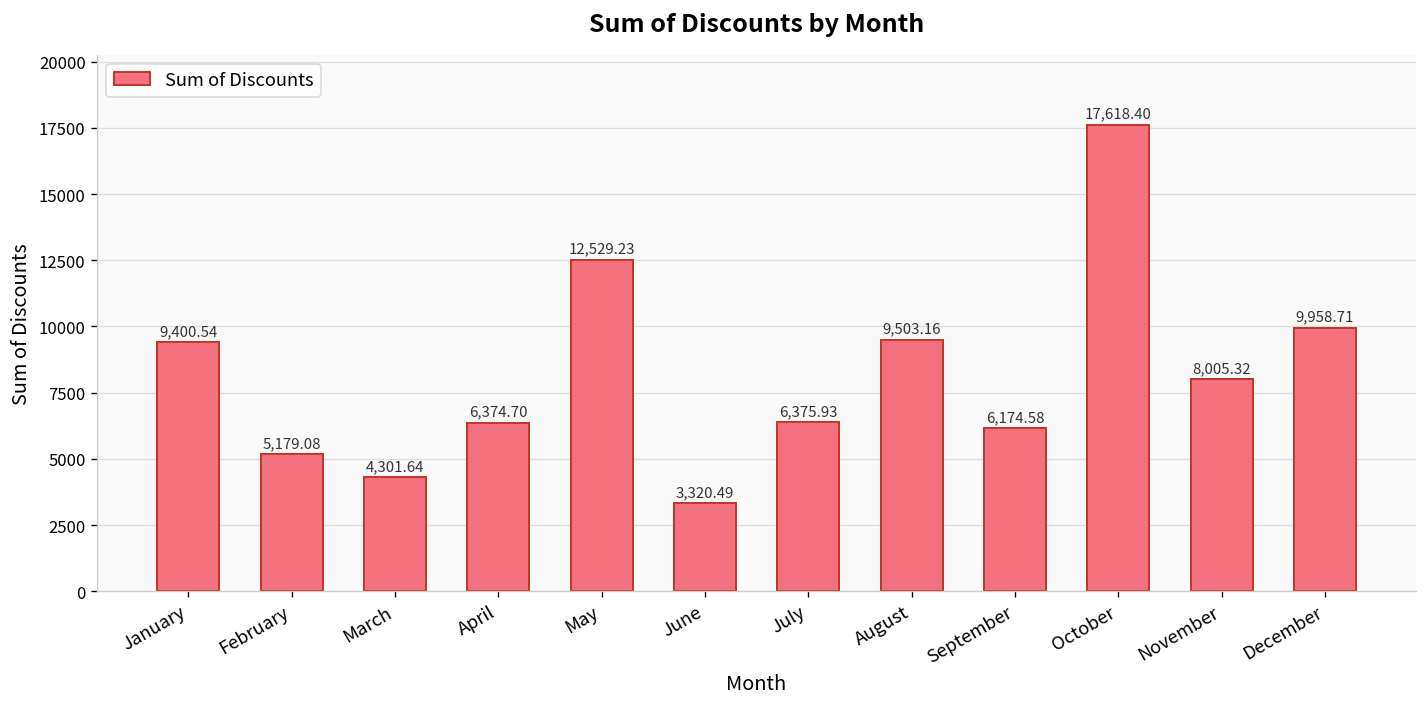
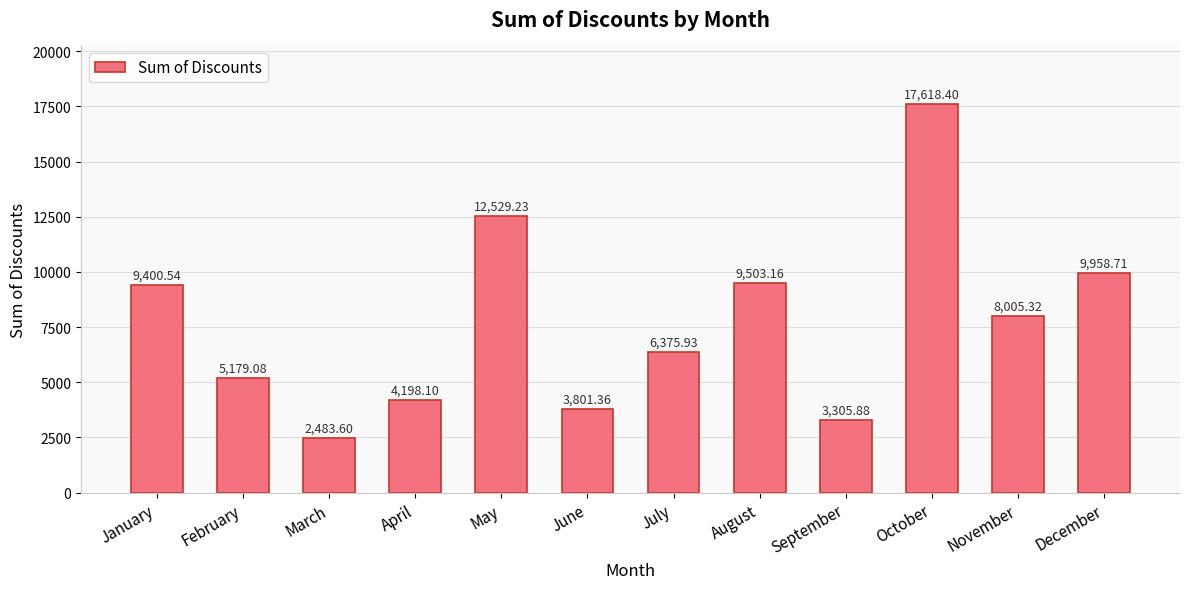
March: 4,301.64 -> 2,483.60
April: 6,374.70 -> 4,198.10
June: 3,320.49 -> 3,801.36
September: 6,174.58 -> 3,305.88
